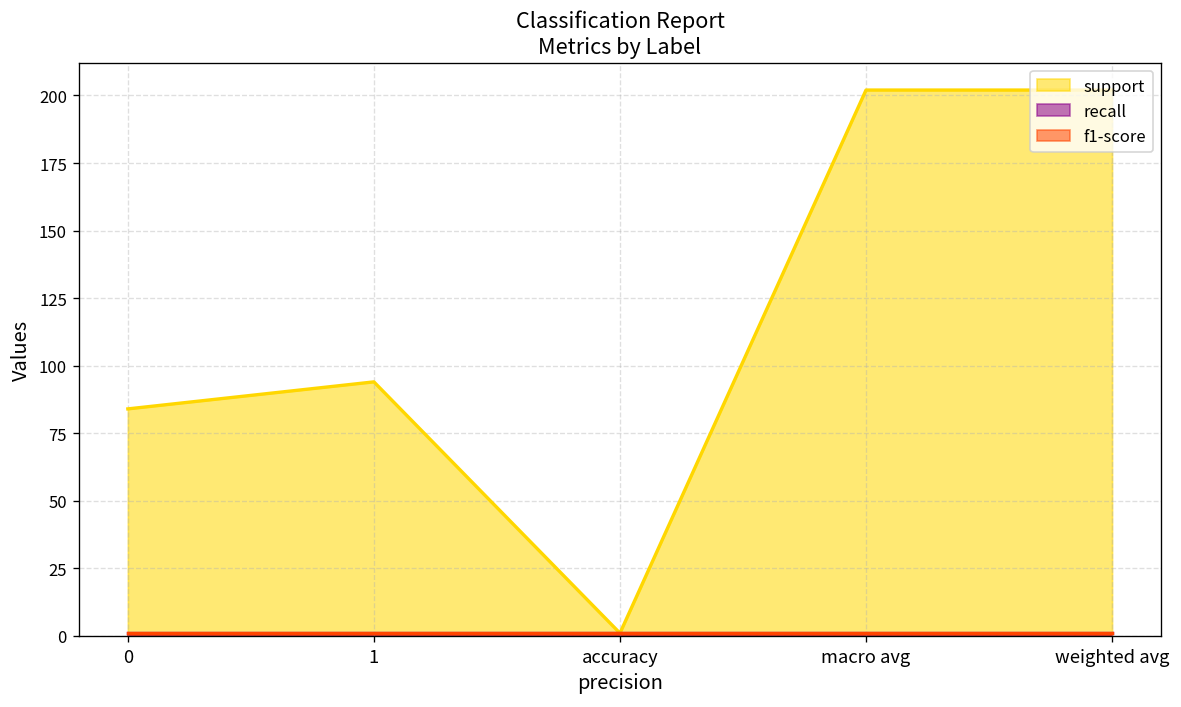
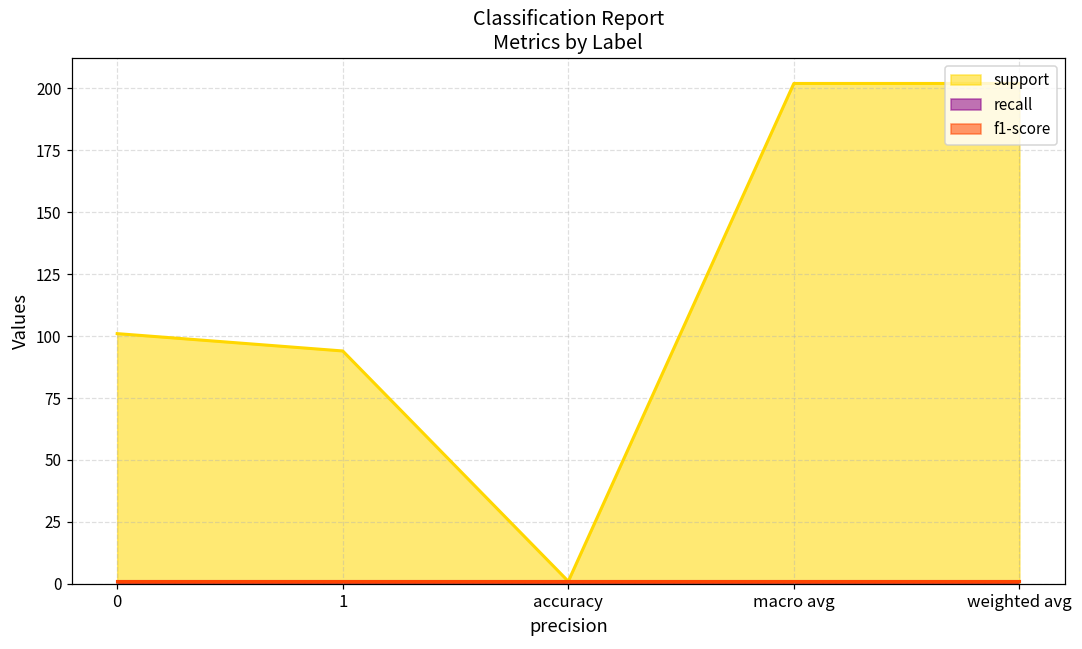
support, 0: 84 -> 101
